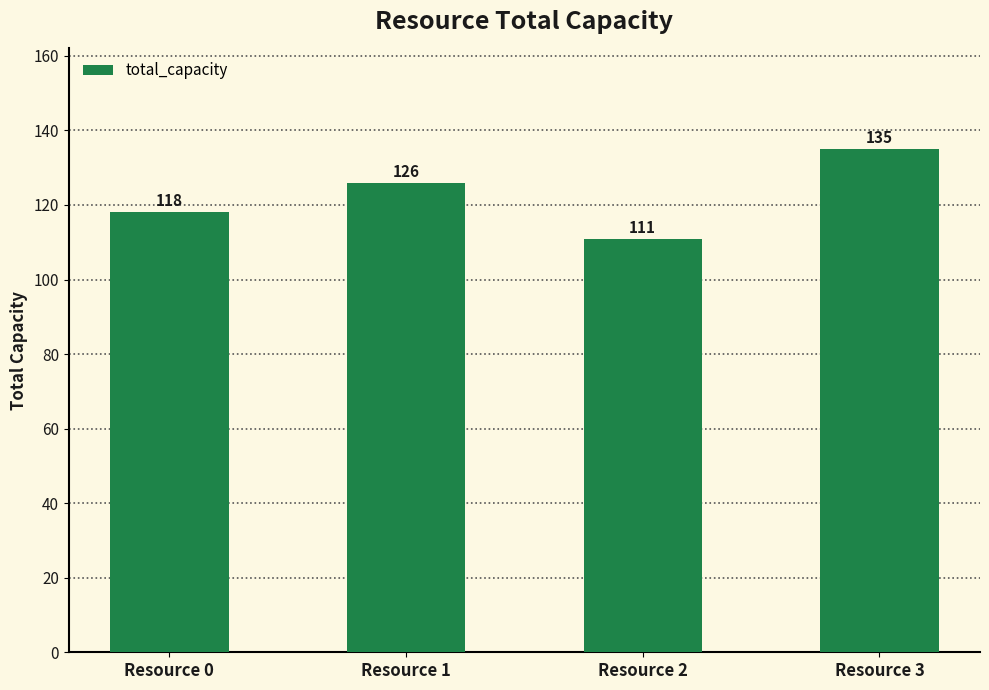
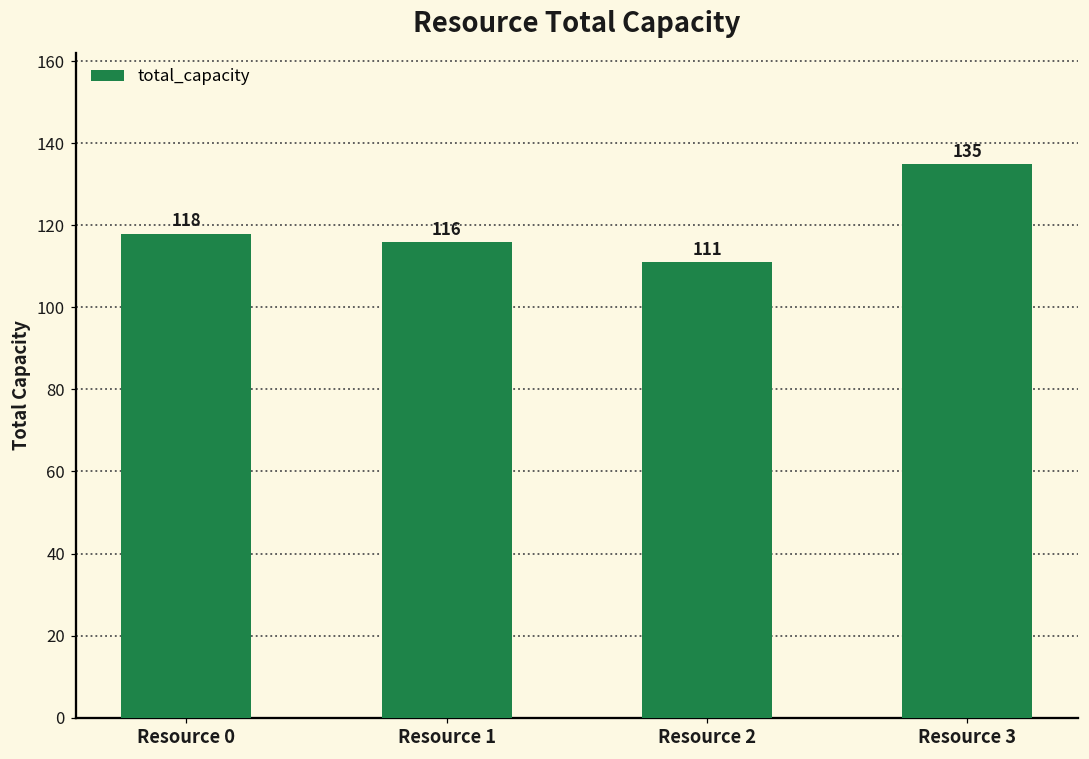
Resource 1: 126 -> 116
